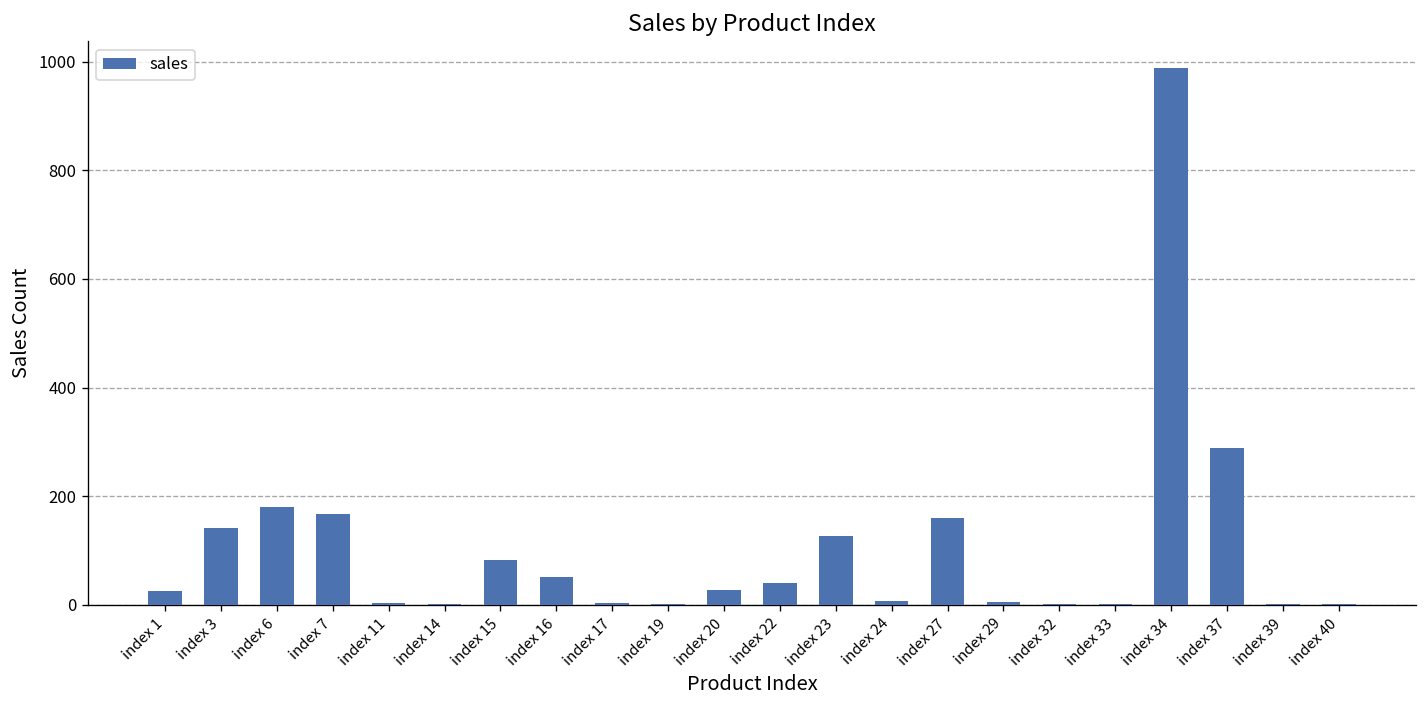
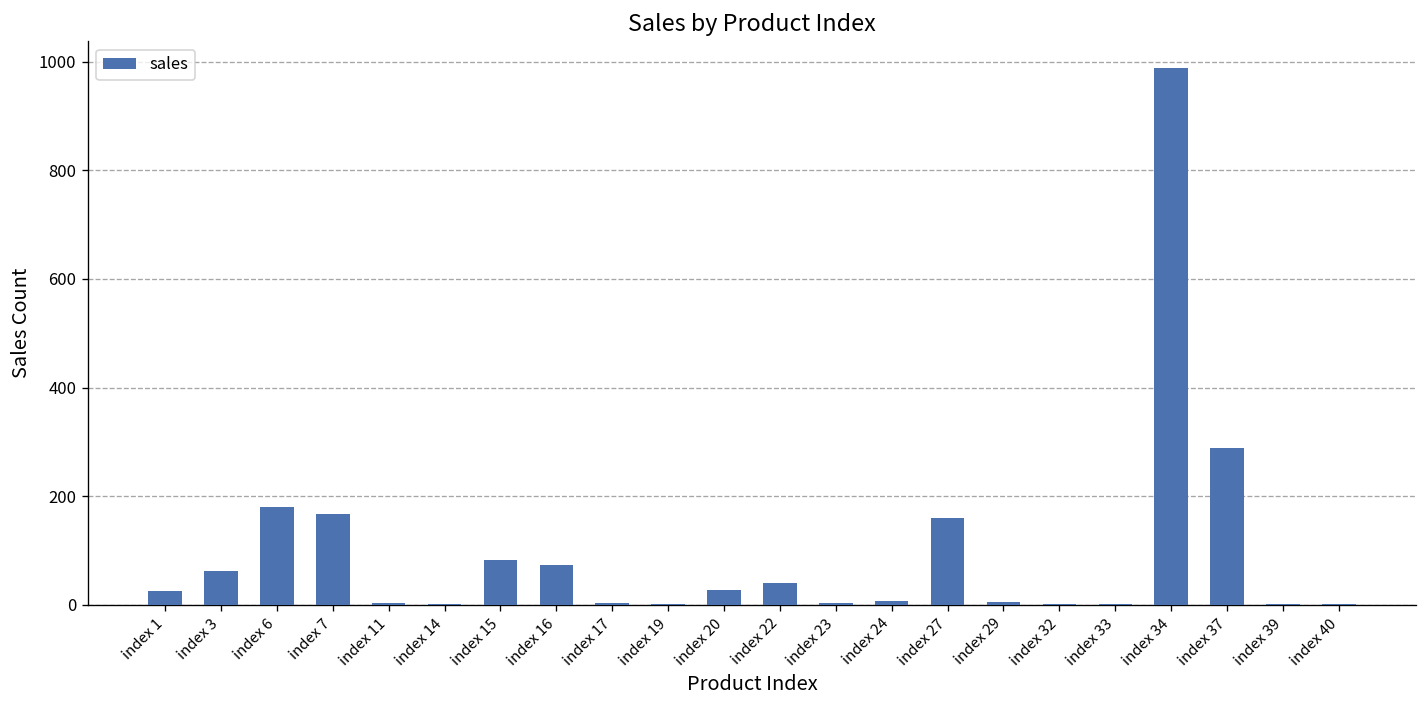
index 3: 140 -> 60
index 16: 50 -> 70
index 23: 130 -> 0
